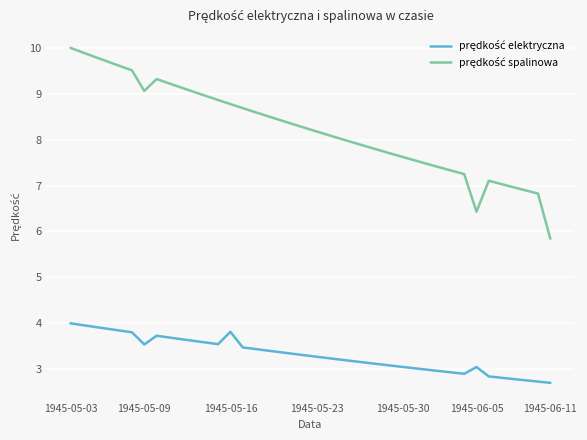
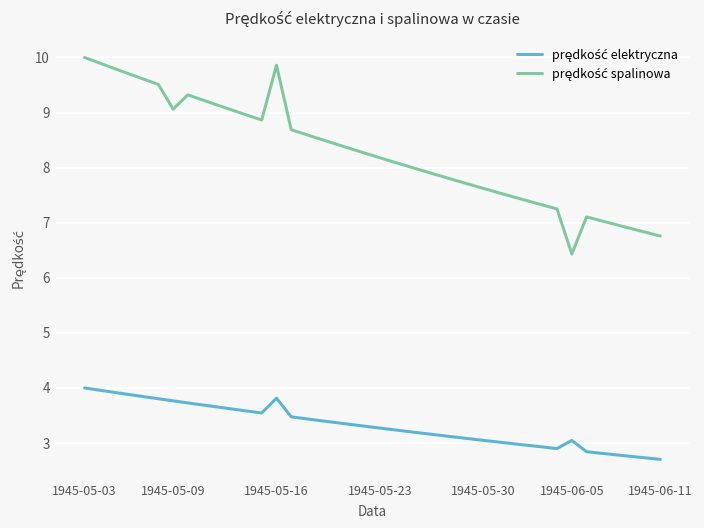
prędkość elektryczna, 1945-05-09: 3.5 -> 3.8
prędkość spalinowa, 1945-05-16: 8.8 -> 9.9
prędkość spalinowa, 1945-06-11: 5.8 -> 6.8
